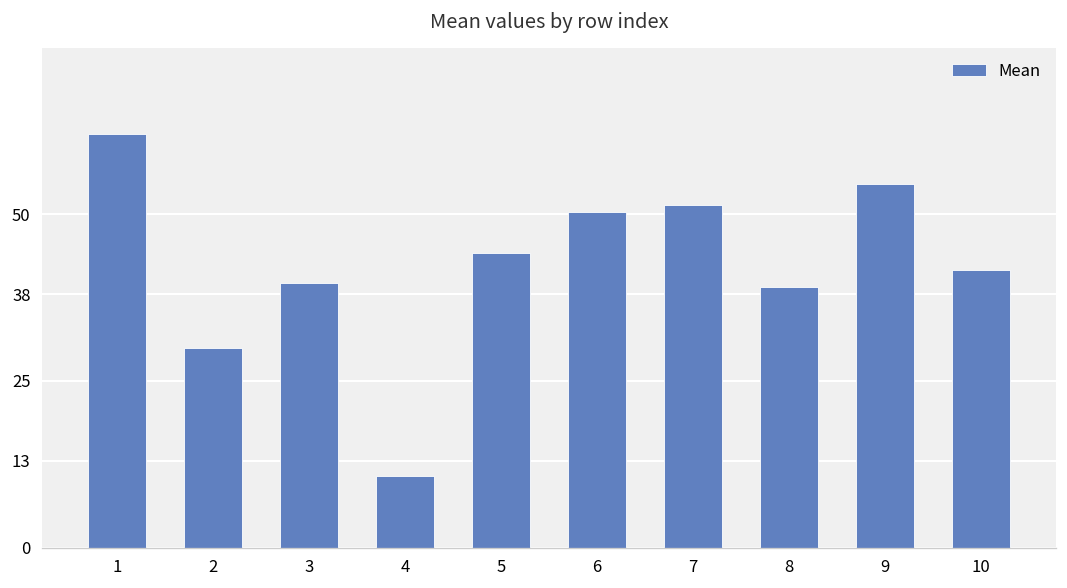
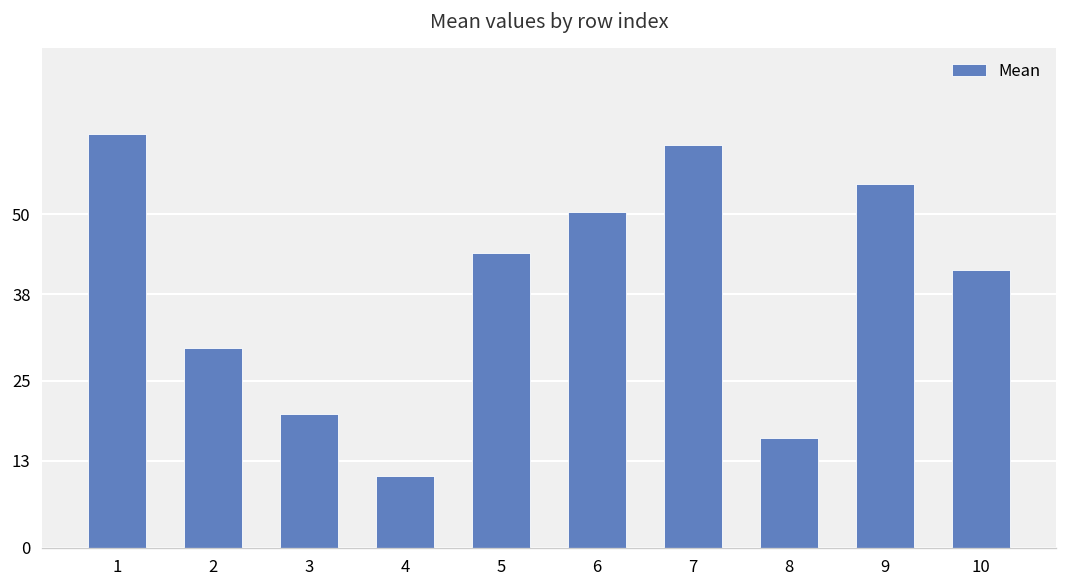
3: 40 -> 20
7: 51 -> 60
8: 39 -> 16
